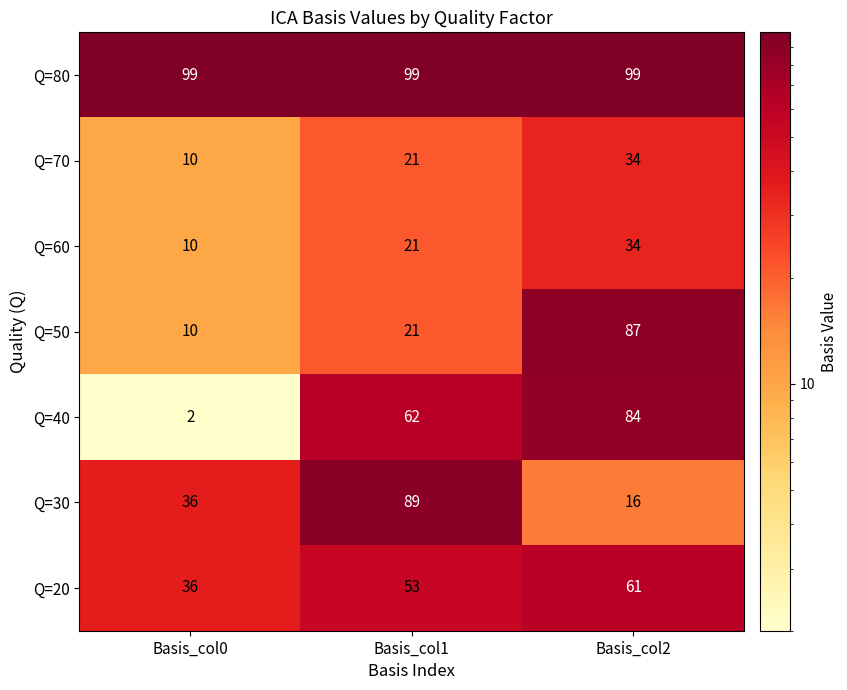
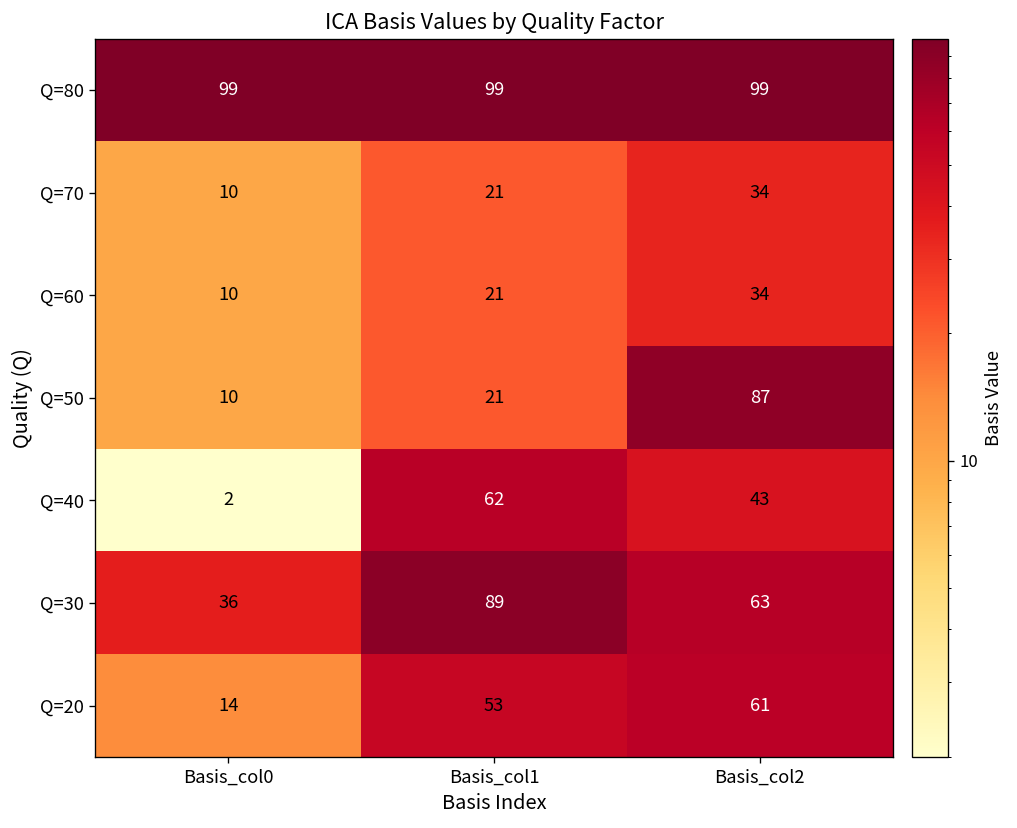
Q=40, Basis_col2: 84 -> 43
Q=30, Basis_col2: 16 -> 63
Q=20, Basis_col0: 36 -> 14
